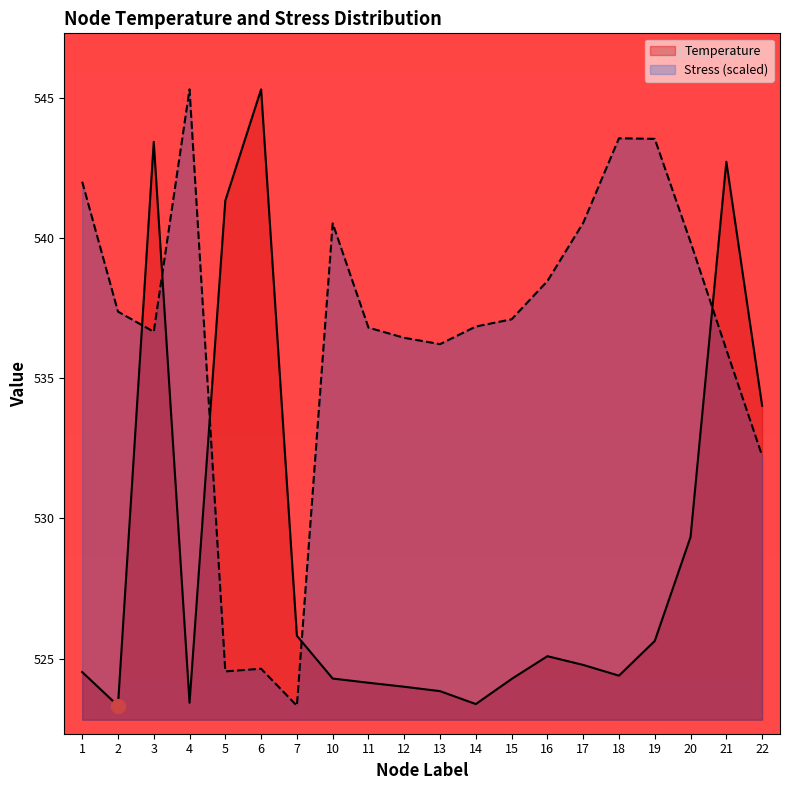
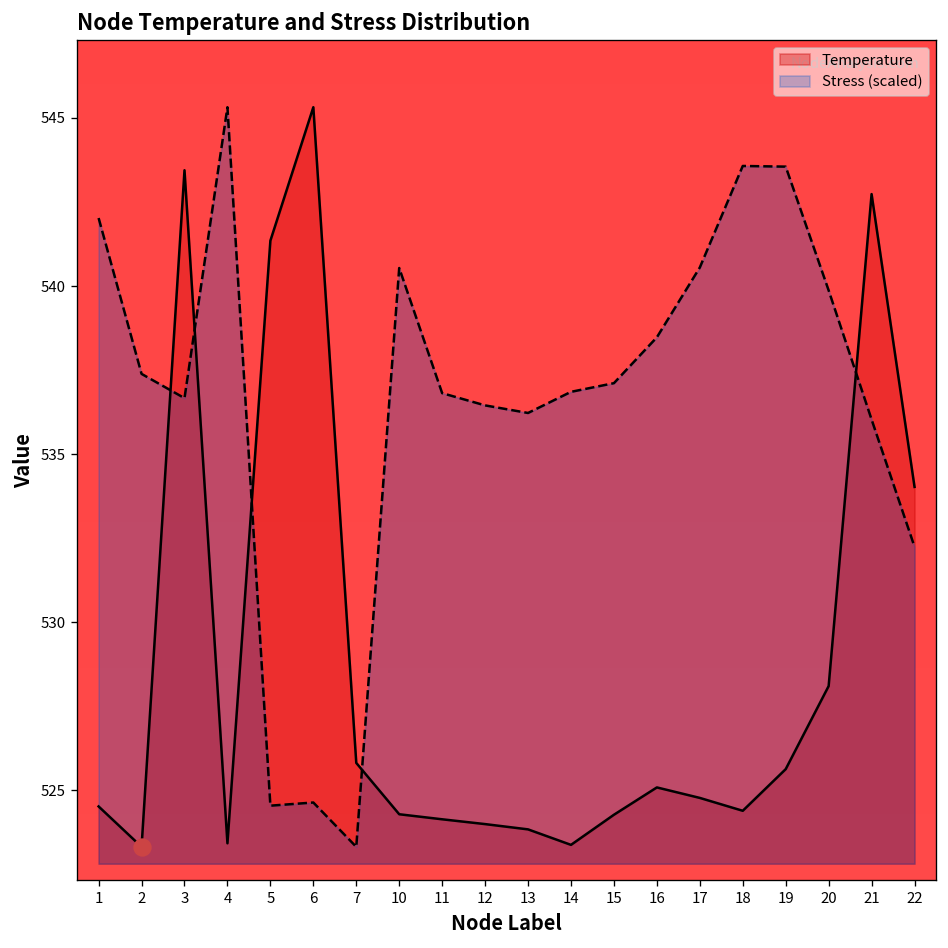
Temperature, 20: 529.3 -> 528.1
